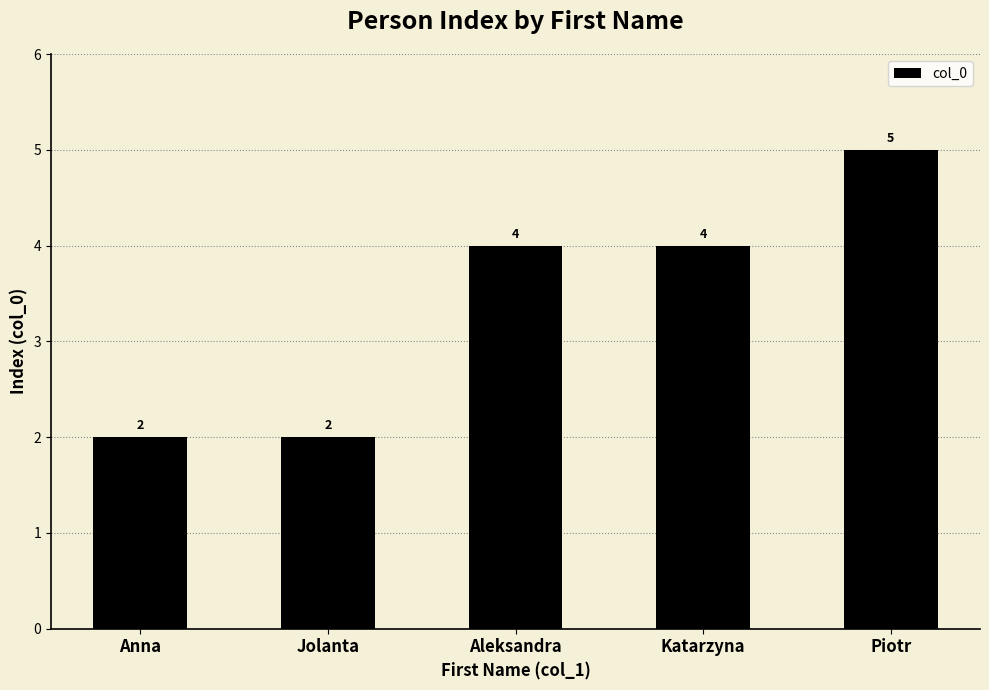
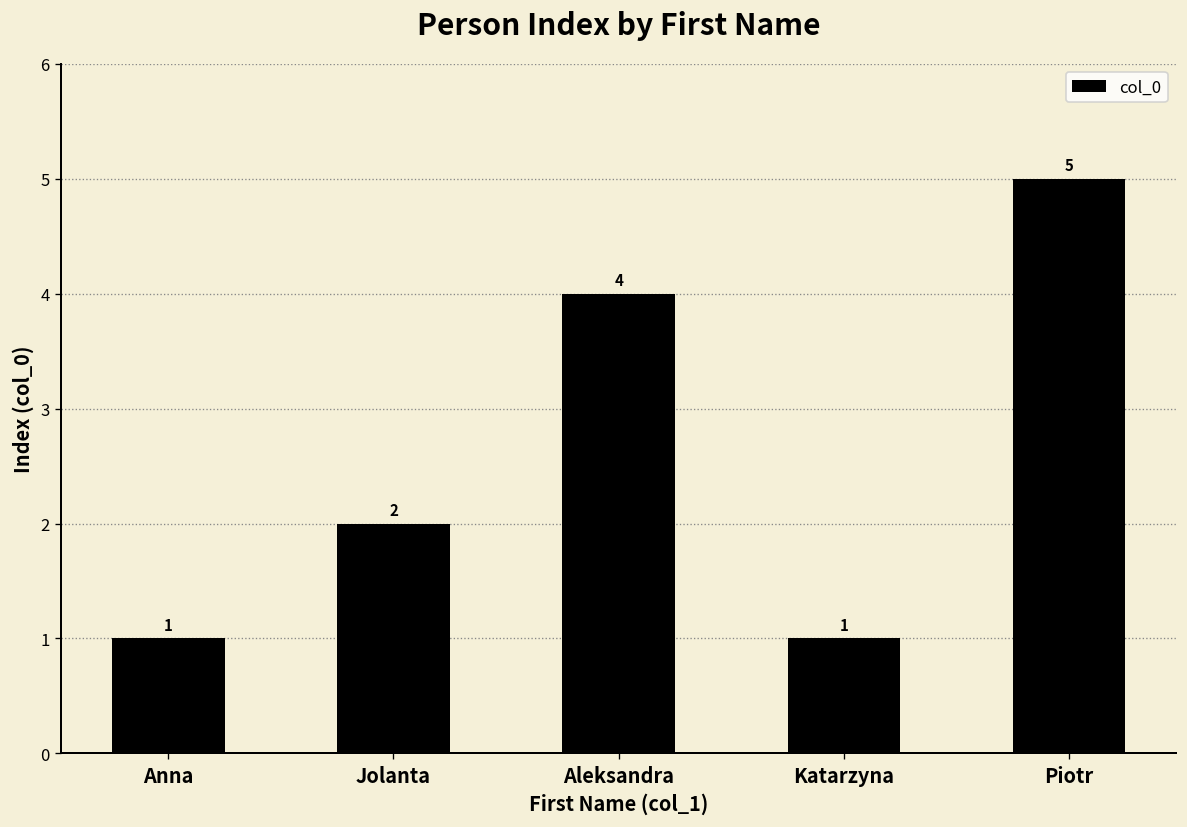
Anna: 2 -> 1
Katarzyna: 4 -> 1
